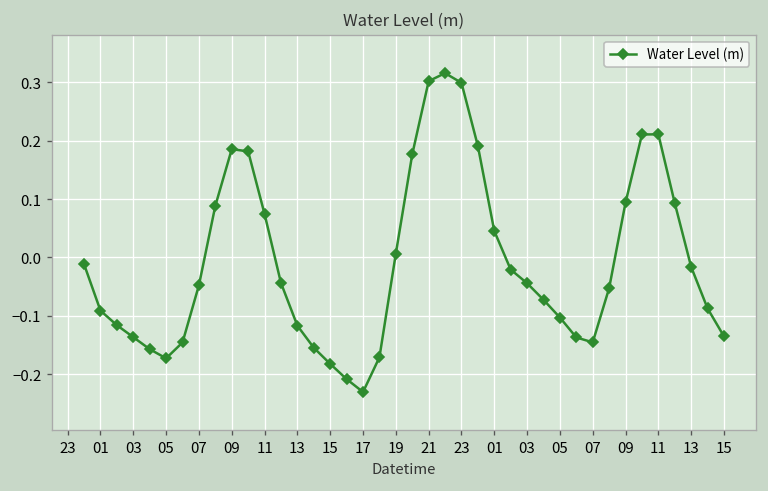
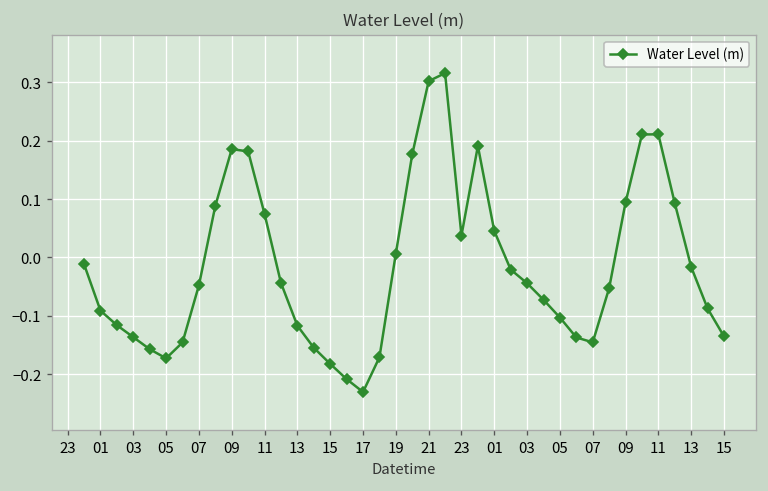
23: 0.30 -> 0.04
